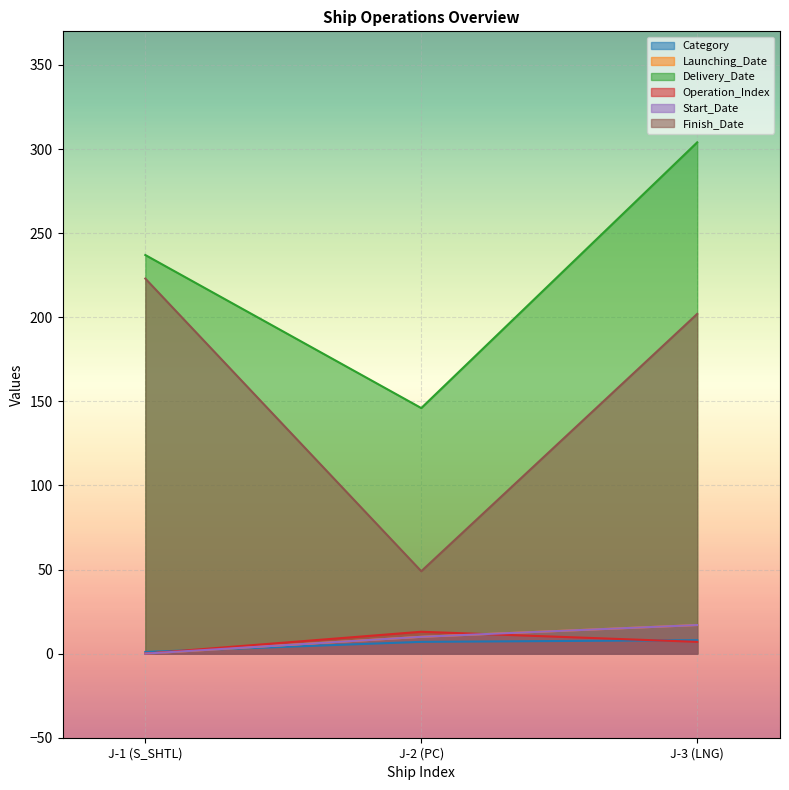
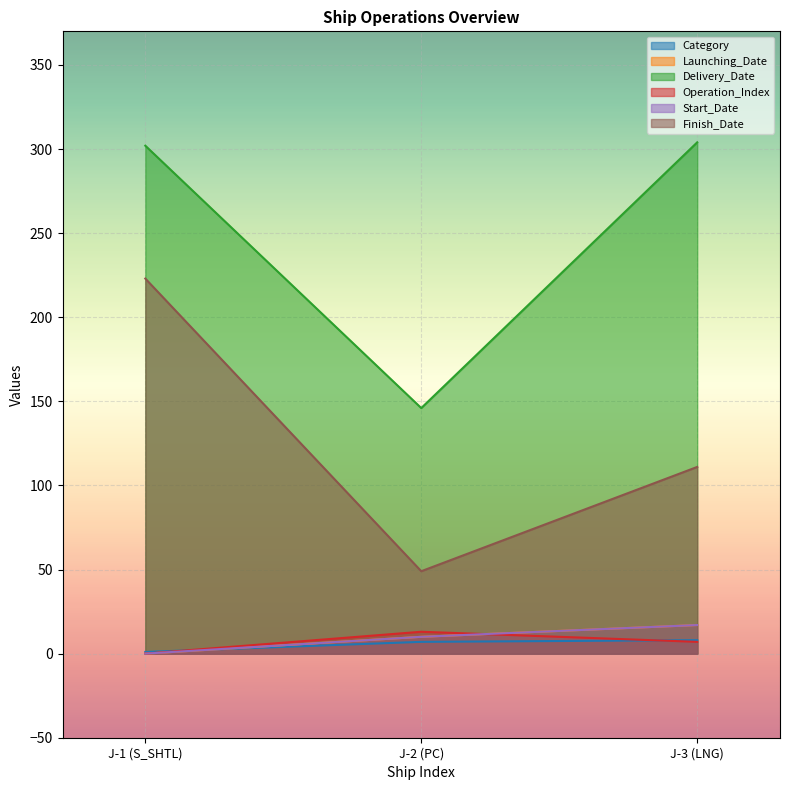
Delivery_Date, J-1 (S_SHTL): 237 -> 302
Finish_Date, J-3 (LNG): 202 -> 111
